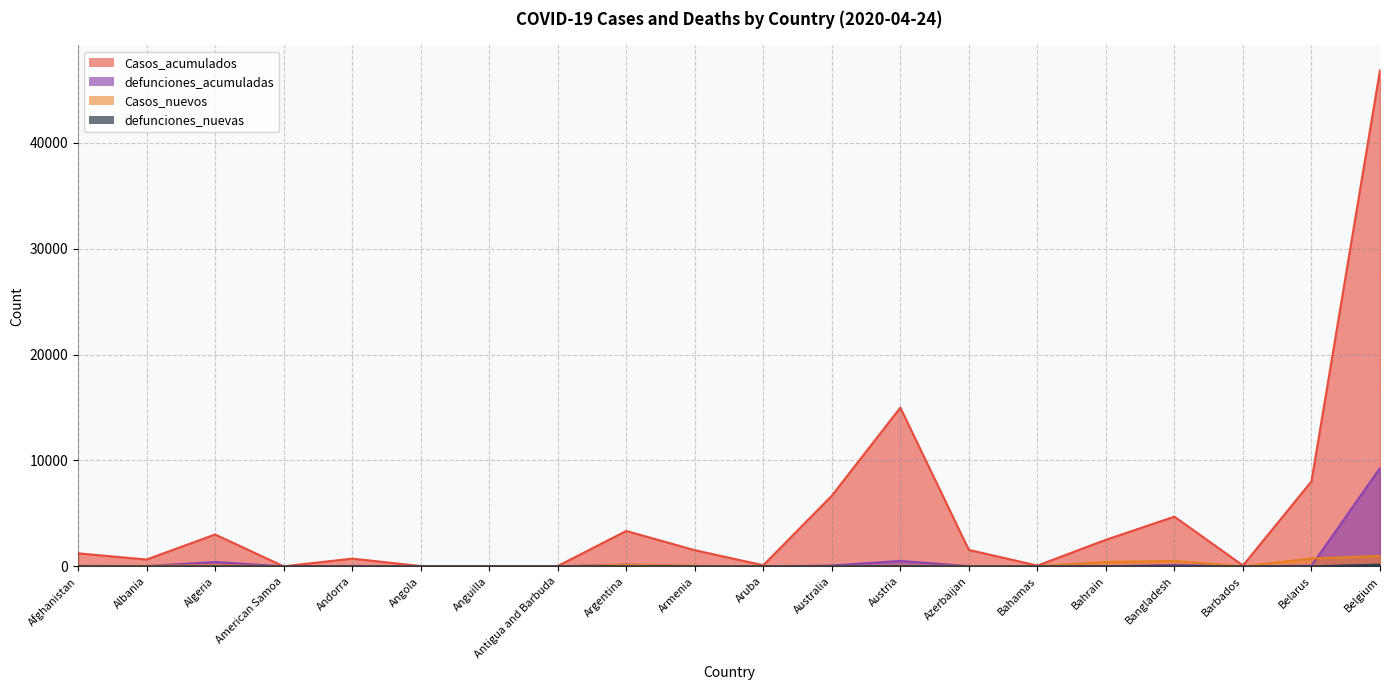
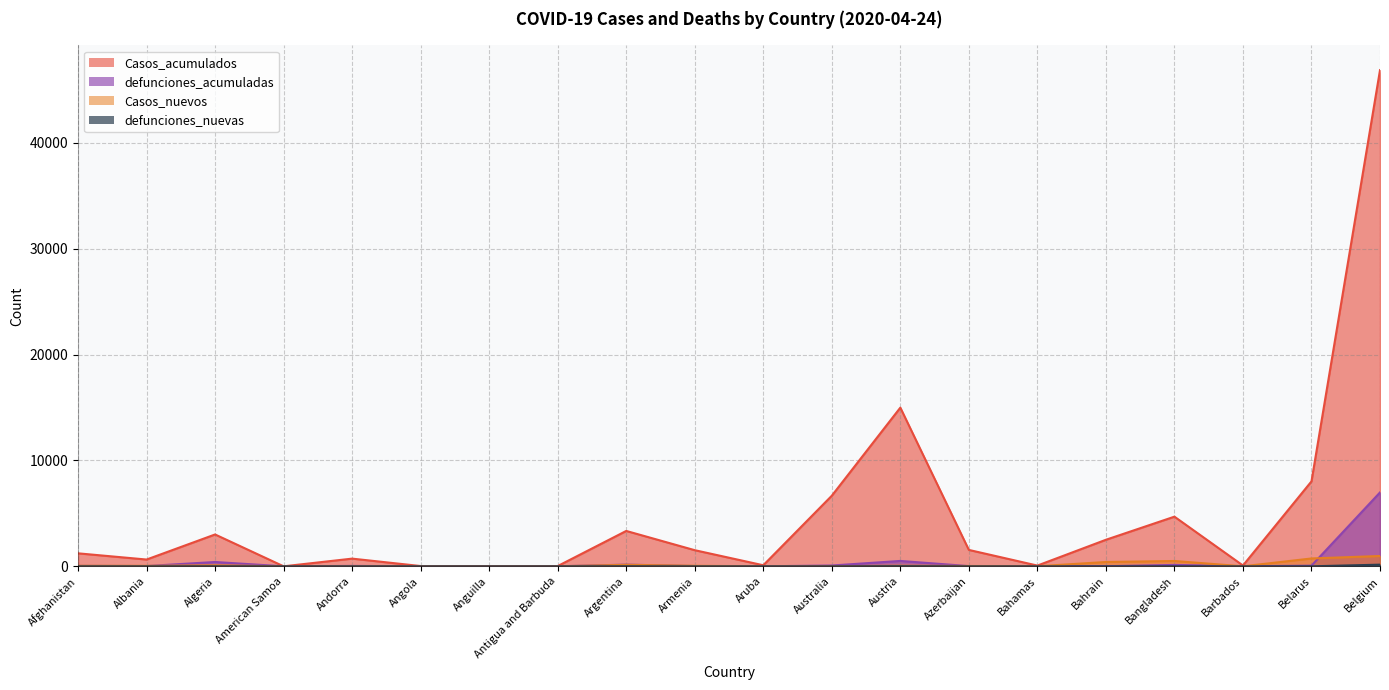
defunciones_acumuladas, Belgium: 9300 -> 7000
